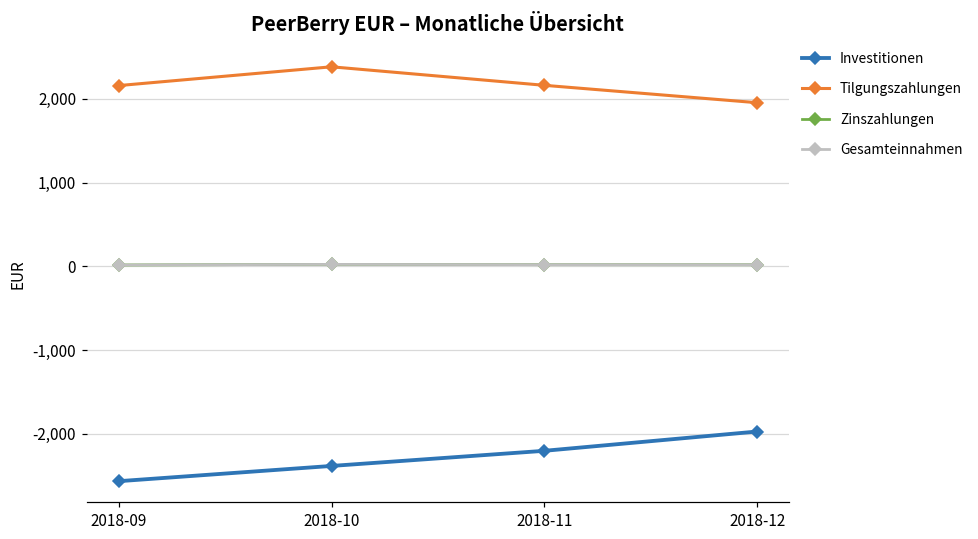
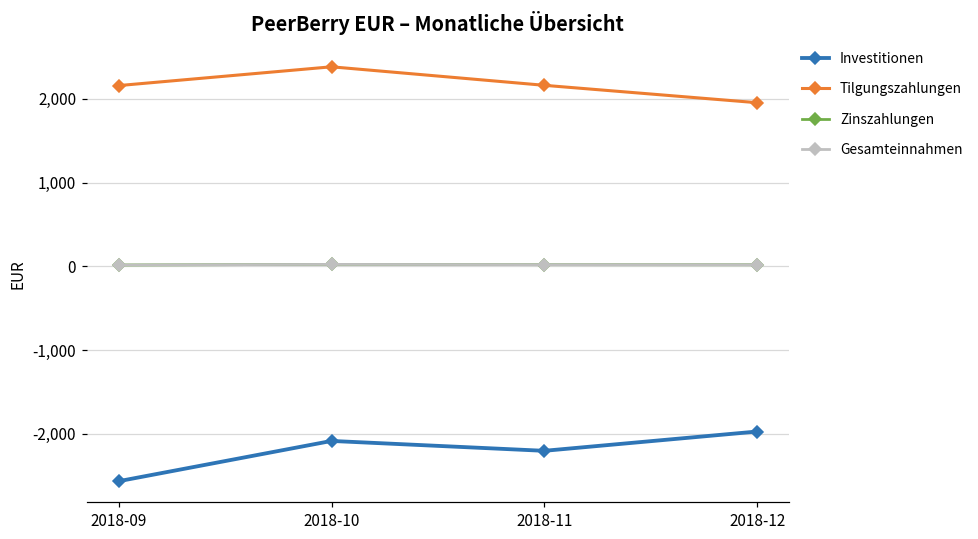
Investitionen, 2018-10: -2,400 -> -2,100
